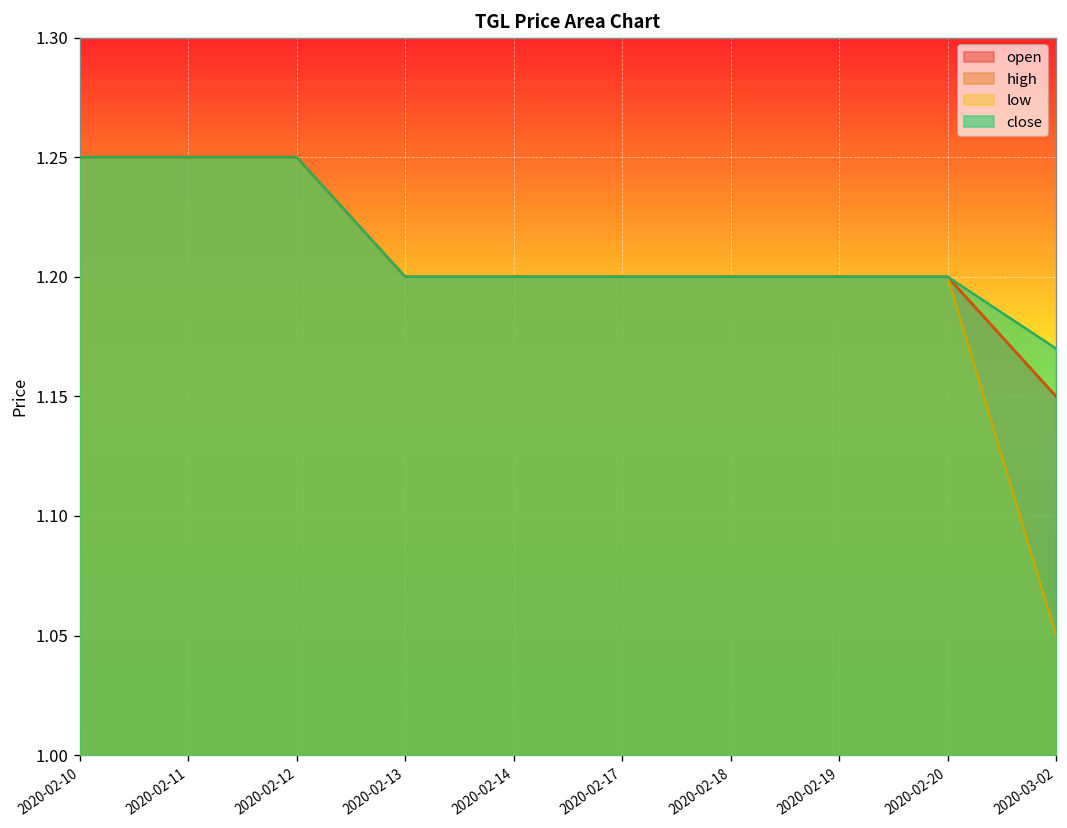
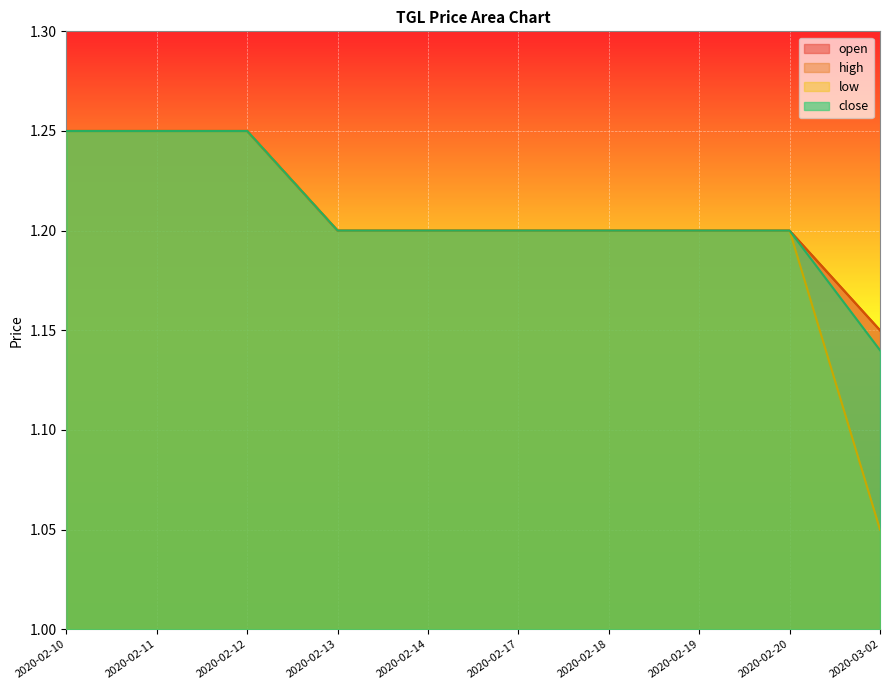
close, 2020-03-02: 1.17 -> 1.14
